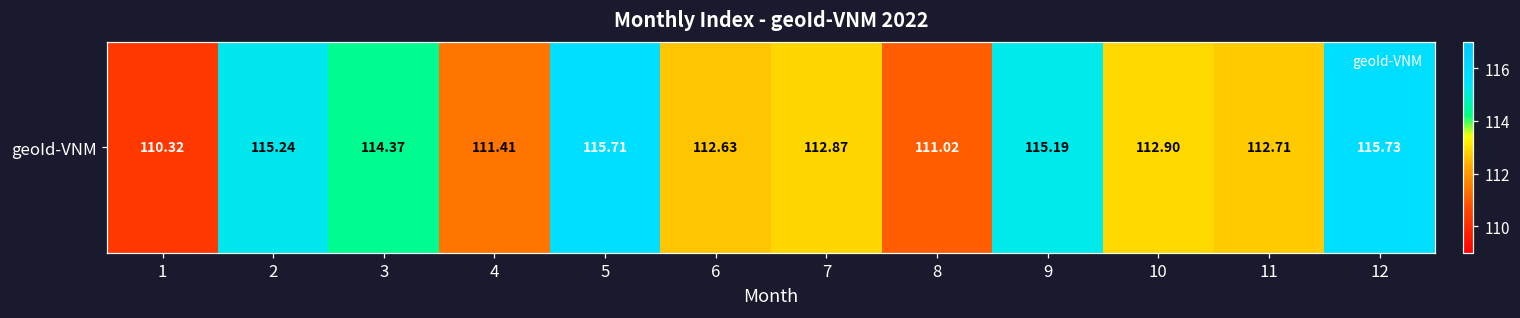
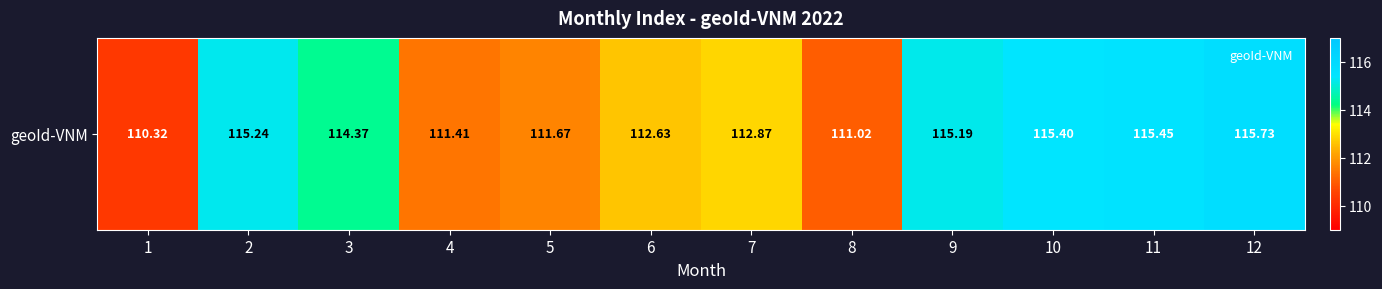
geoId-VNM, 5: 115.71 -> 111.67
geoId-VNM, 10: 112.90 -> 115.40
geoId-VNM, 11: 112.71 -> 115.45
